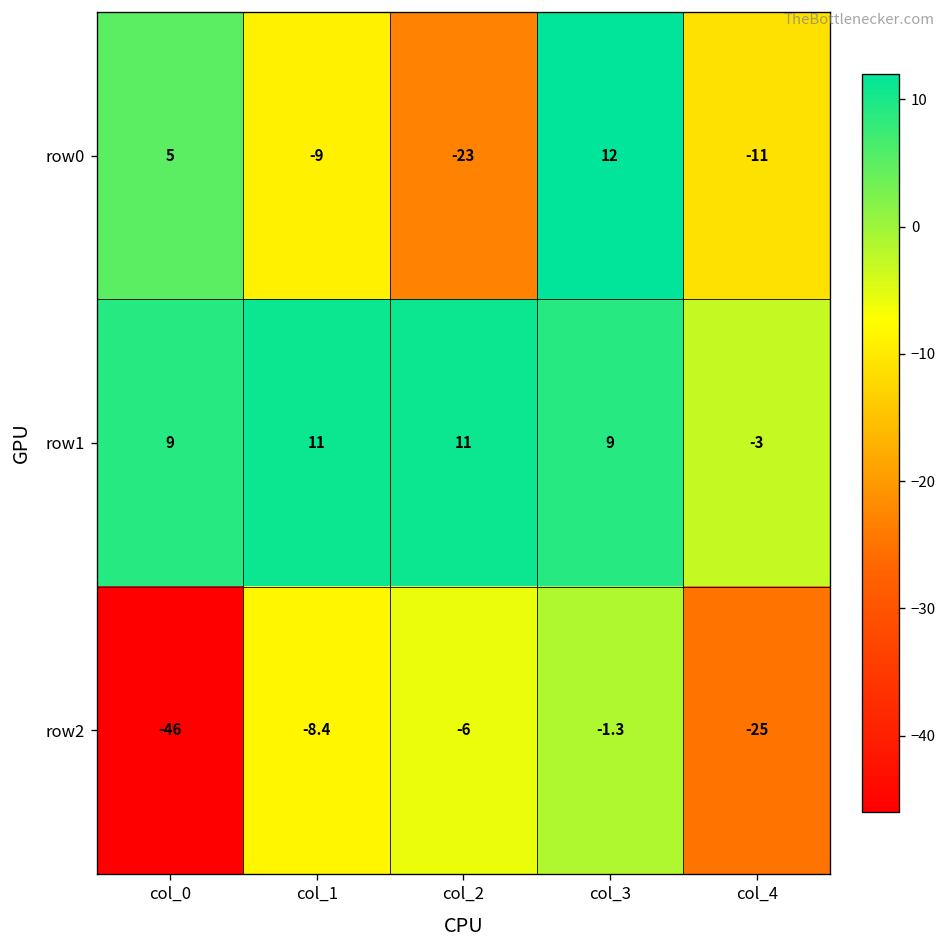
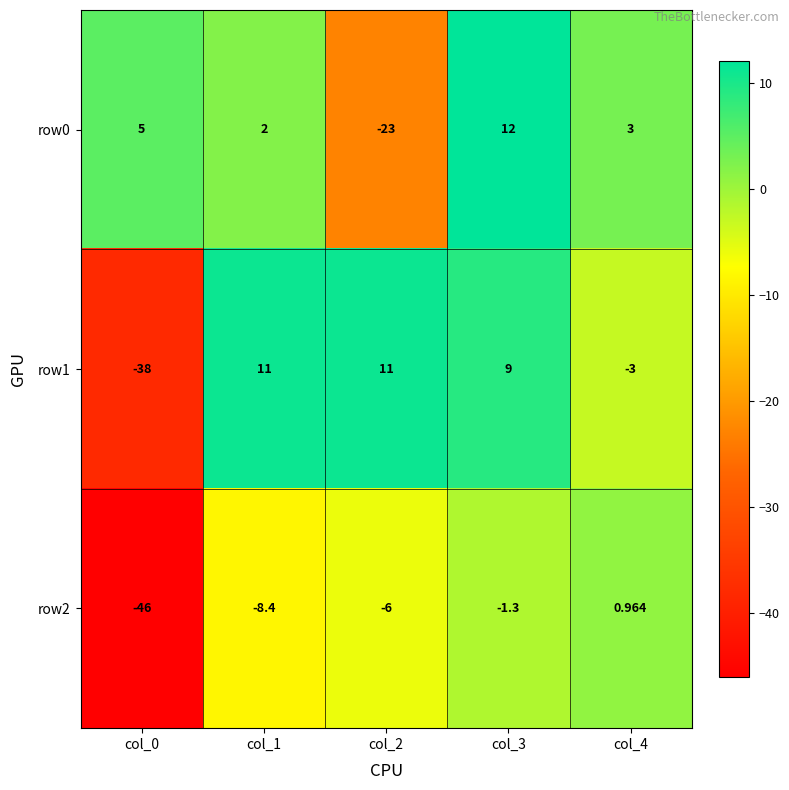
row0, col_1: -9 -> 2
row0, col_4: -11 -> 3
row1, col_0: 9 -> -38
row2, col_4: -25 -> 0.964
